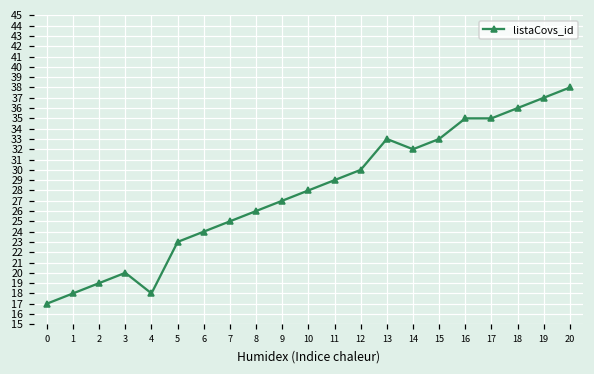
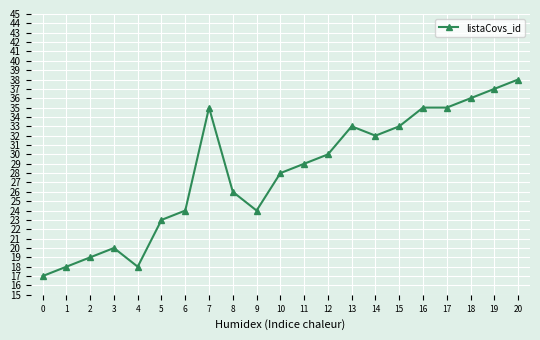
7: 25 -> 35
9: 27 -> 24
